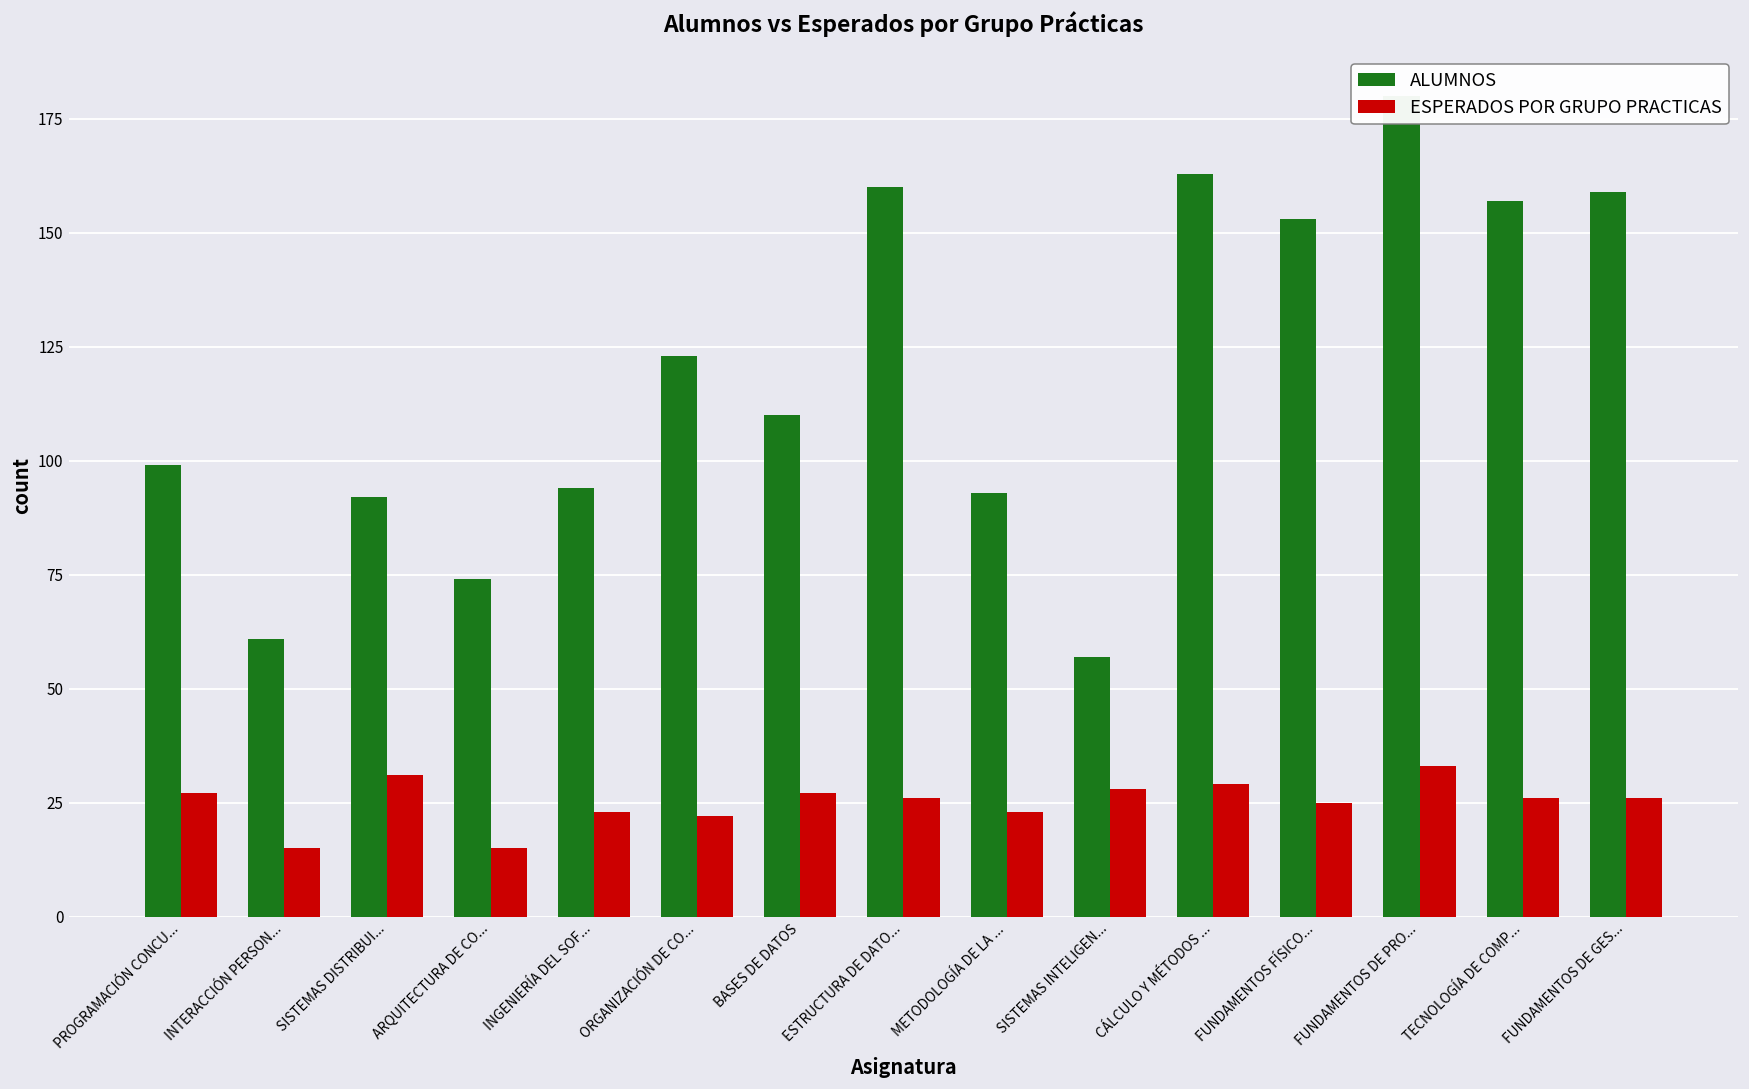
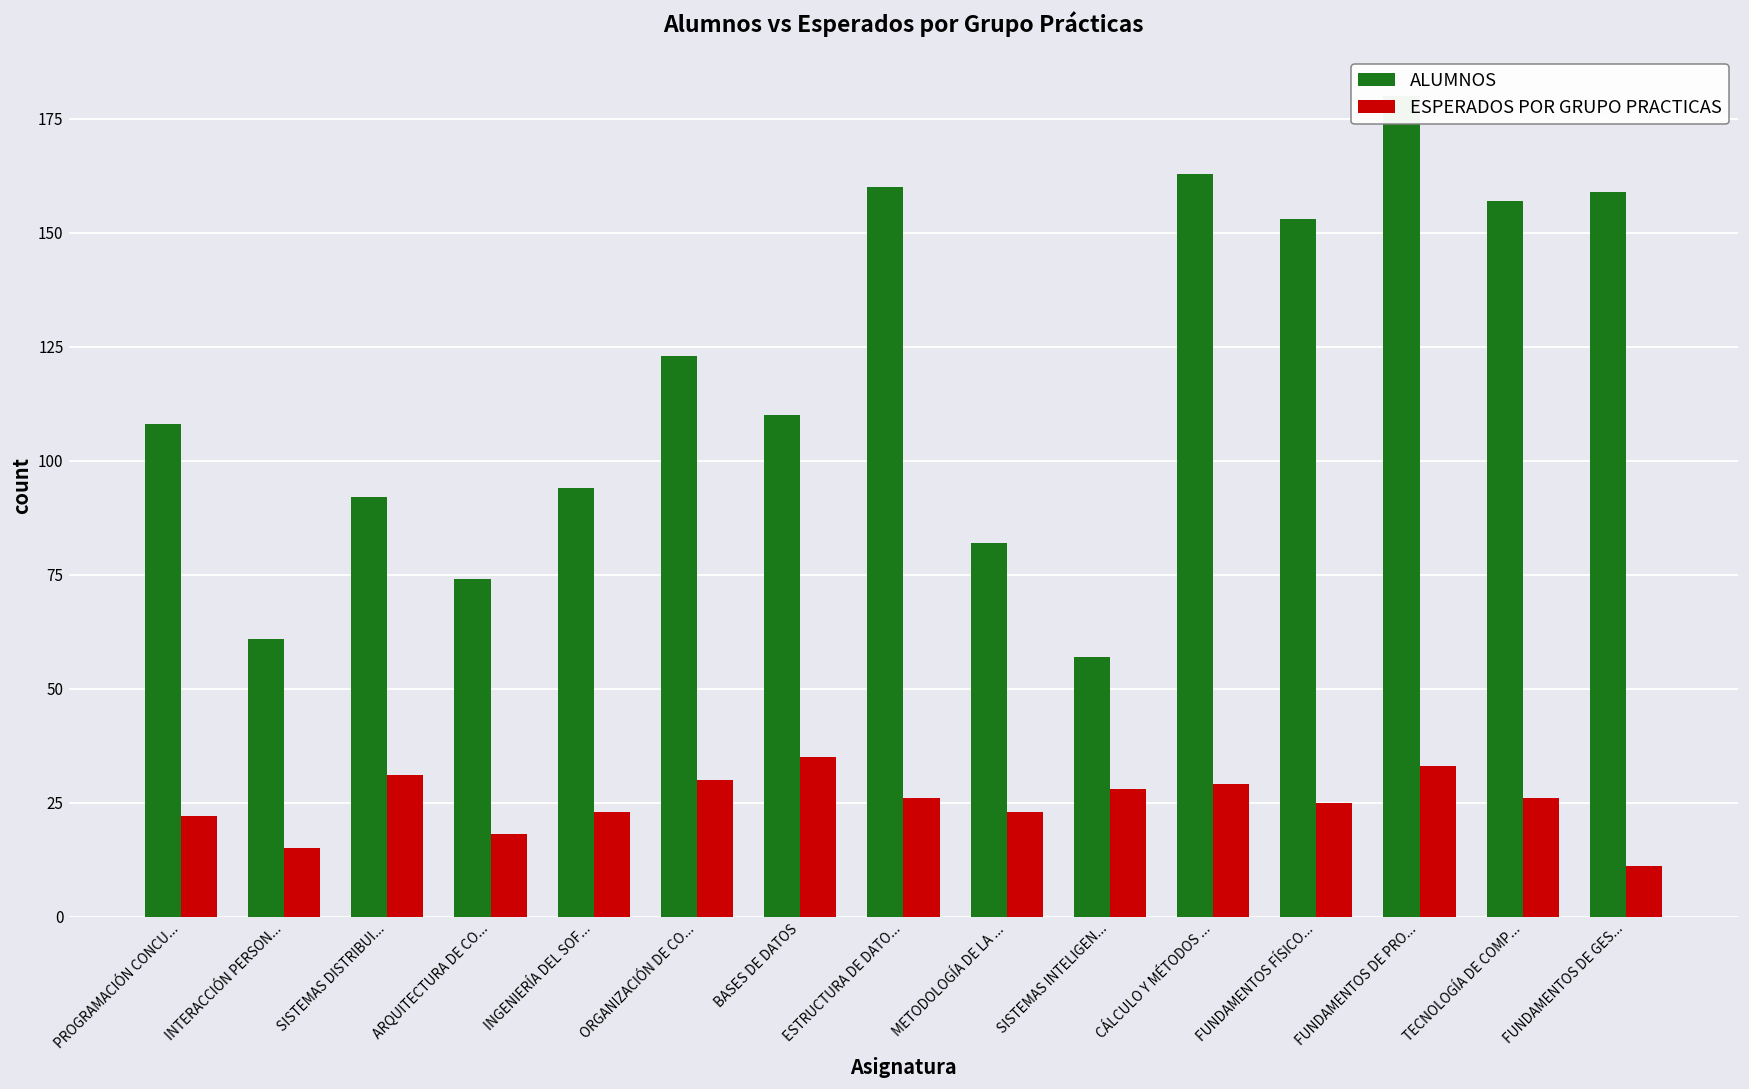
ALUMNOS, PROGRAMACIÓN CONCU...: 99 -> 108
ESPERADOS POR GRUPO PRACTICAS, PROGRAMACIÓN CONCU...: 27 -> 22
ESPERADOS POR GRUPO PRACTICAS, ARQUITECTURA DE CO...: 15 -> 18
ESPERADOS POR GRUPO PRACTICAS, ORGANIZACIÓN DE CO...: 22 -> 30
ESPERADOS POR GRUPO PRACTICAS, BASES DE DATOS: 27 -> 35
ALUMNOS, METODOLOGÍA DE LA ...: 93 -> 82
ESPERADOS POR GRUPO PRACTICAS, FUNDAMENTOS DE GES...: 26 -> 11
